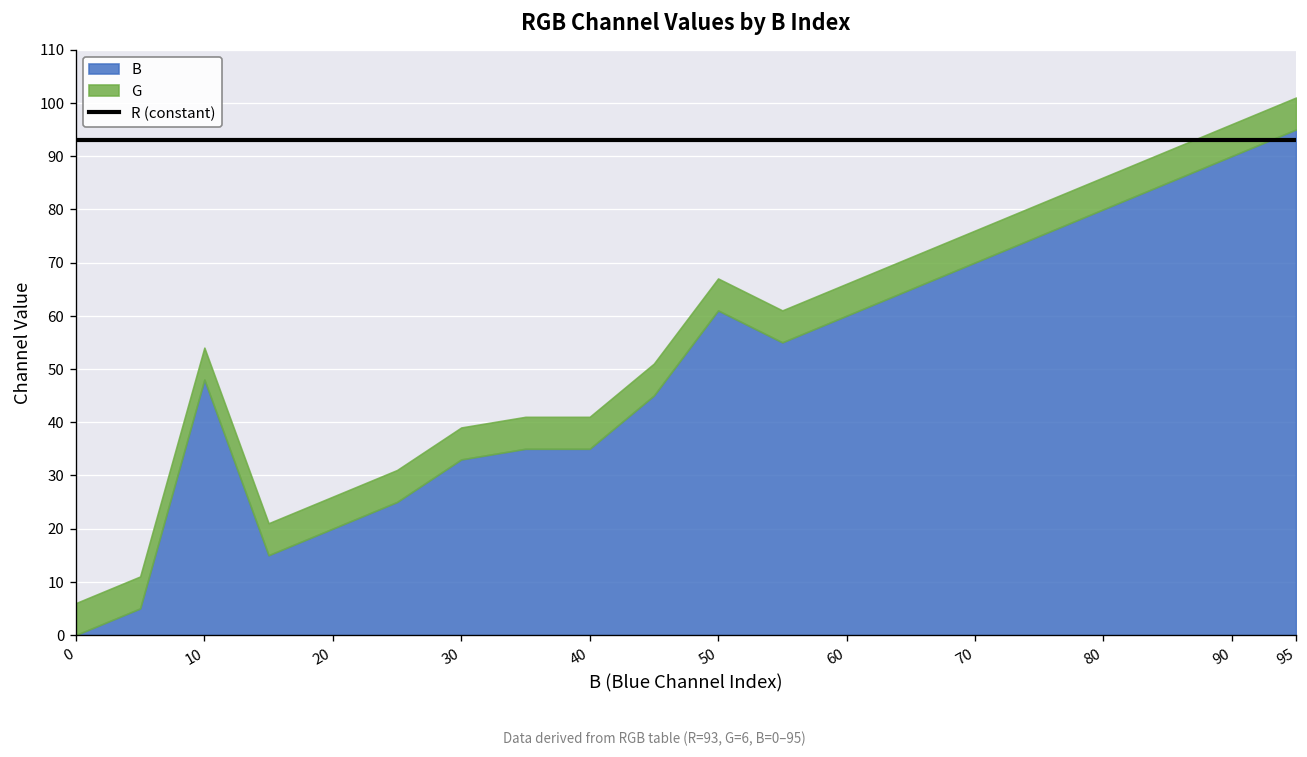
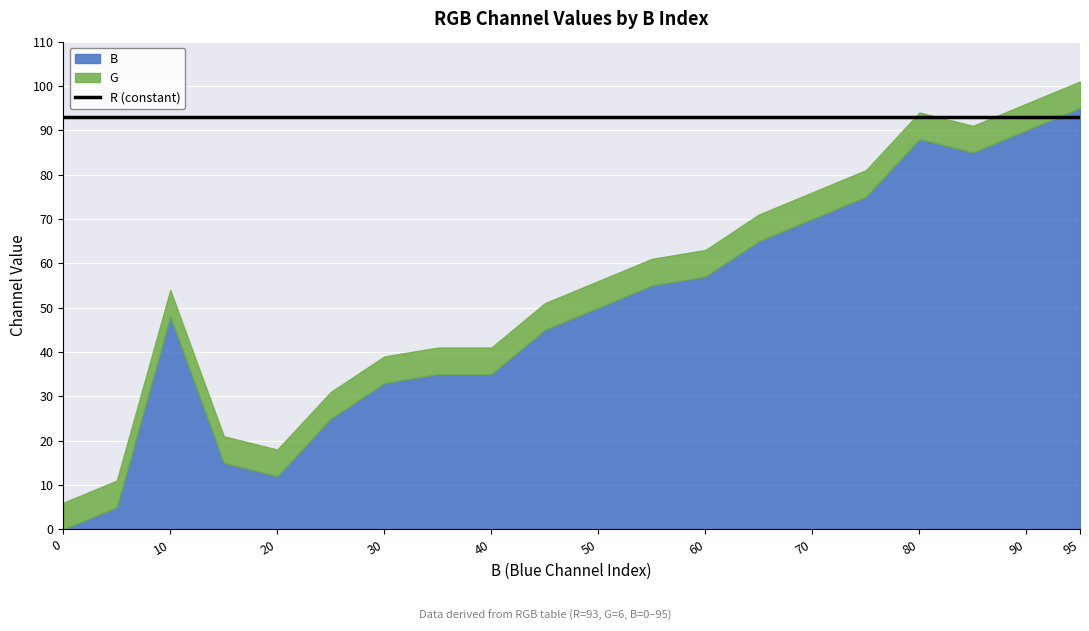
B, 20: 20 -> 12
B, 50: 61 -> 50
B, 60: 60 -> 57
B, 80: 80 -> 88
